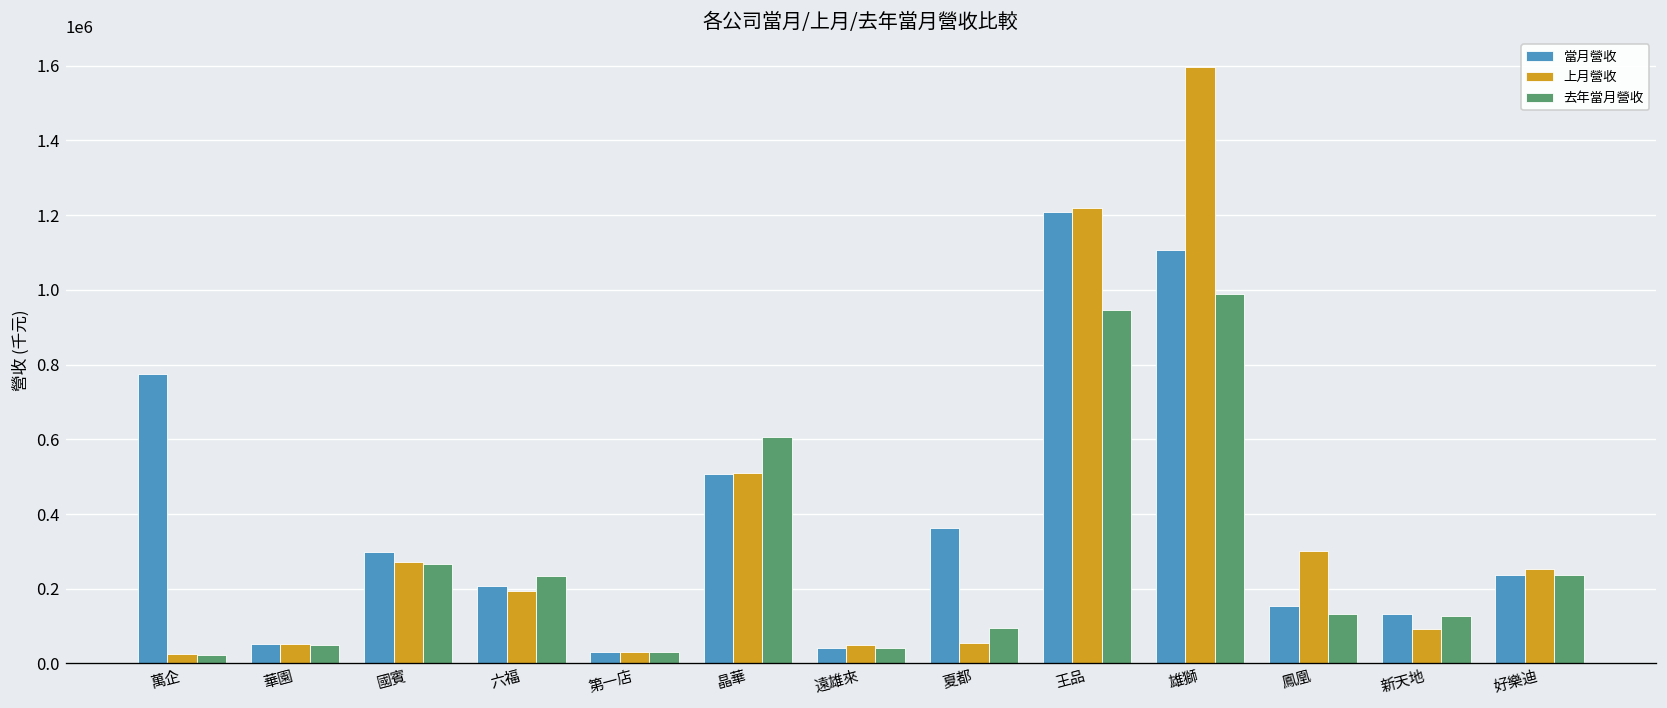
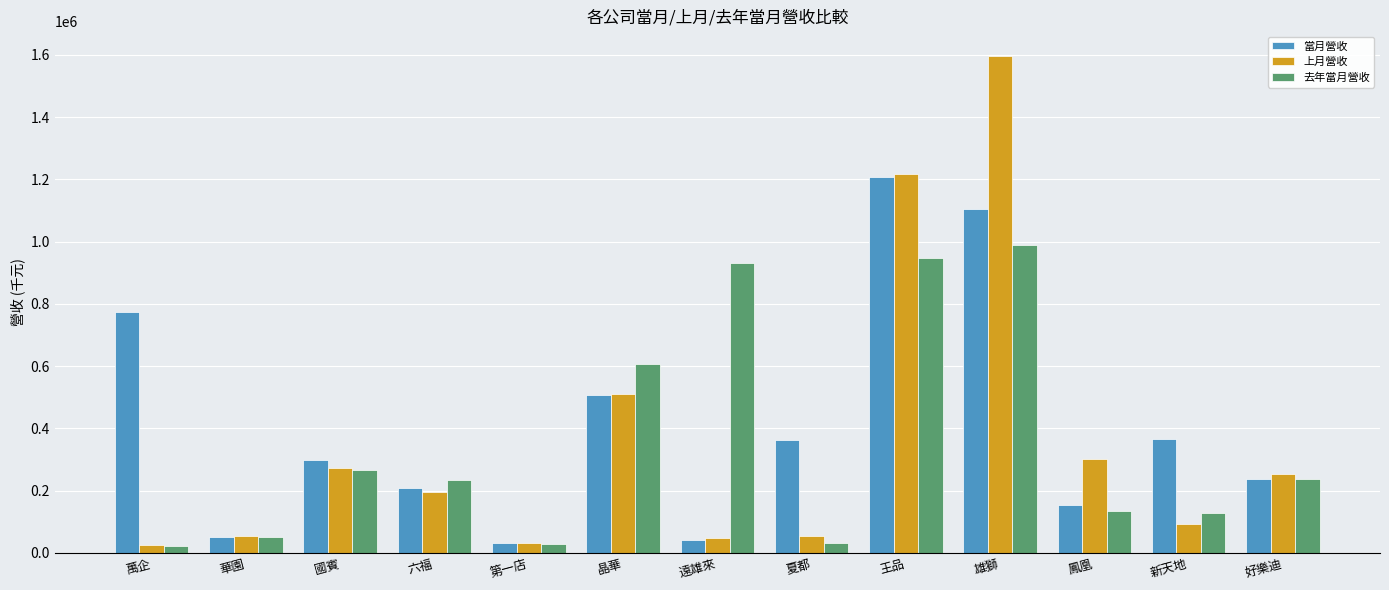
去年當月營收, 遠雄來: 40000 -> 930000
去年當月營收, 夏都: 100000 -> 30000
當月營收, 新天地: 130000 -> 370000
